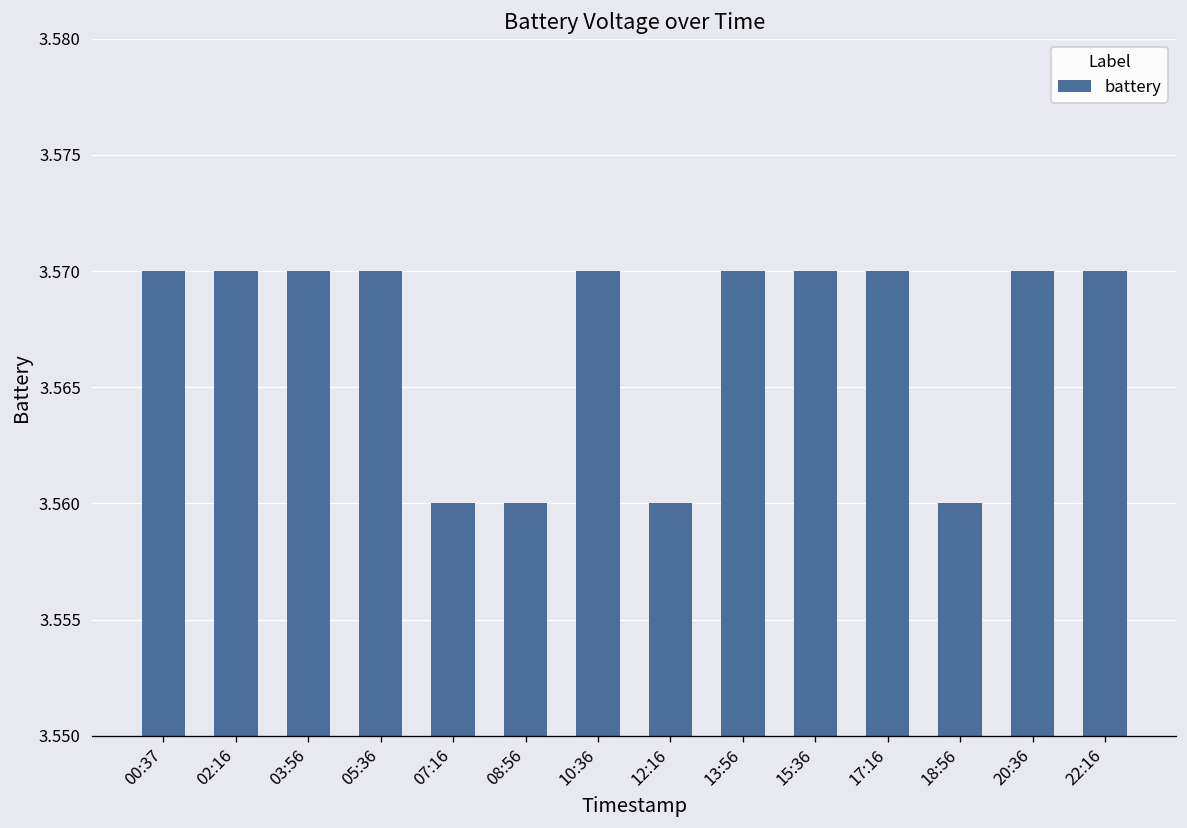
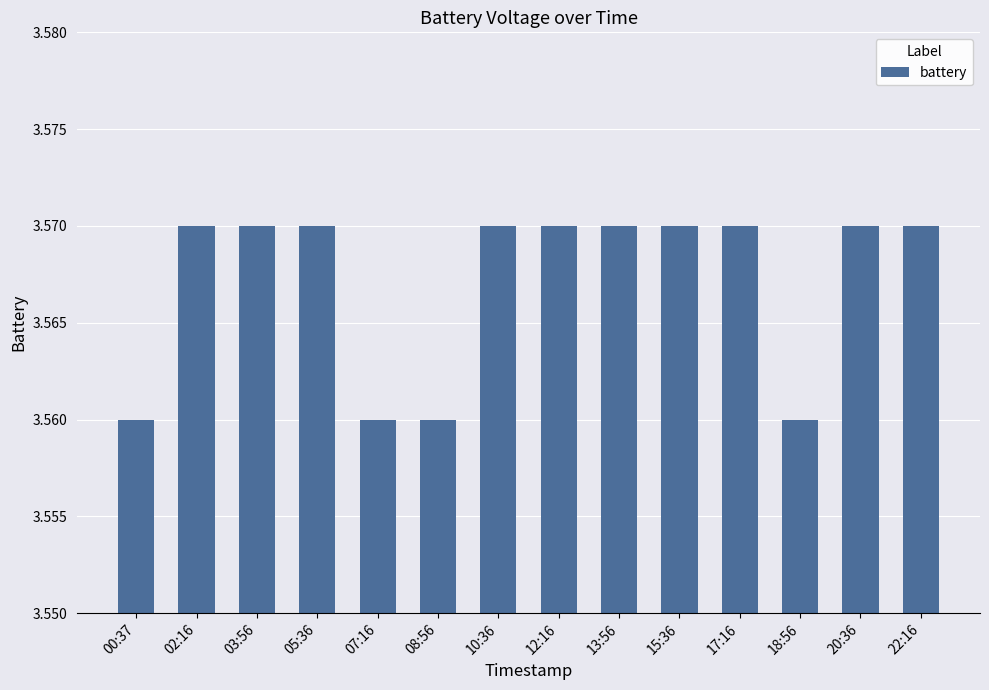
00:37: 3.57 -> 3.56
12:16: 3.56 -> 3.57
